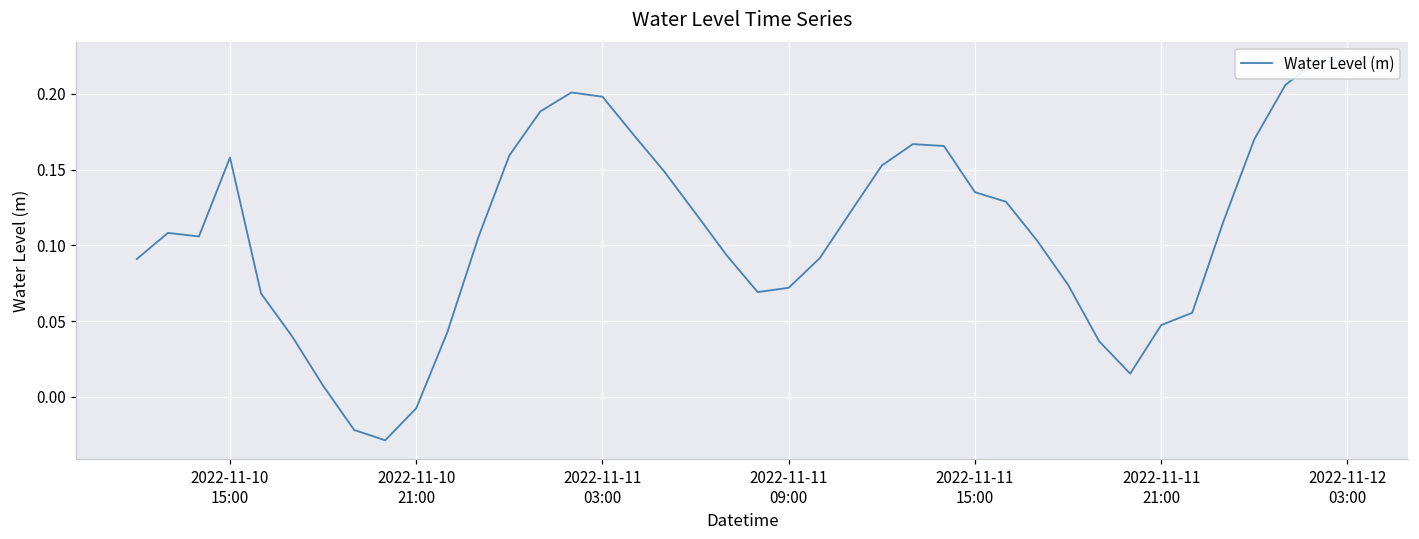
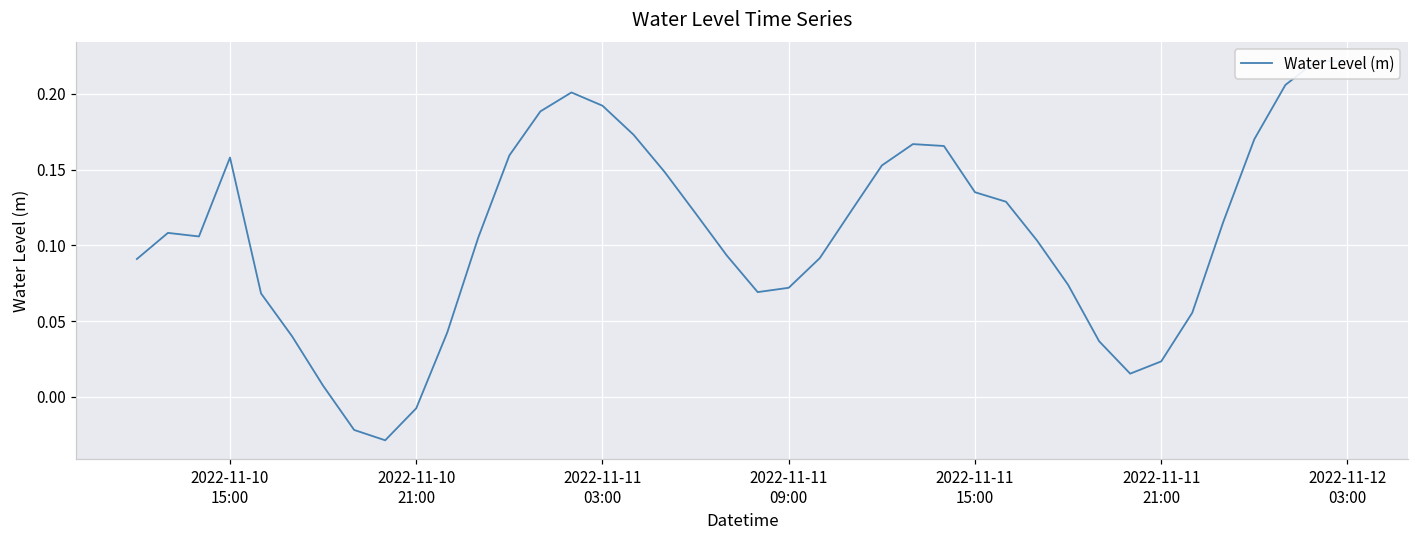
2022-11-11 03:00: 0.198 -> 0.192
2022-11-11 21:00: 0.047 -> 0.023
